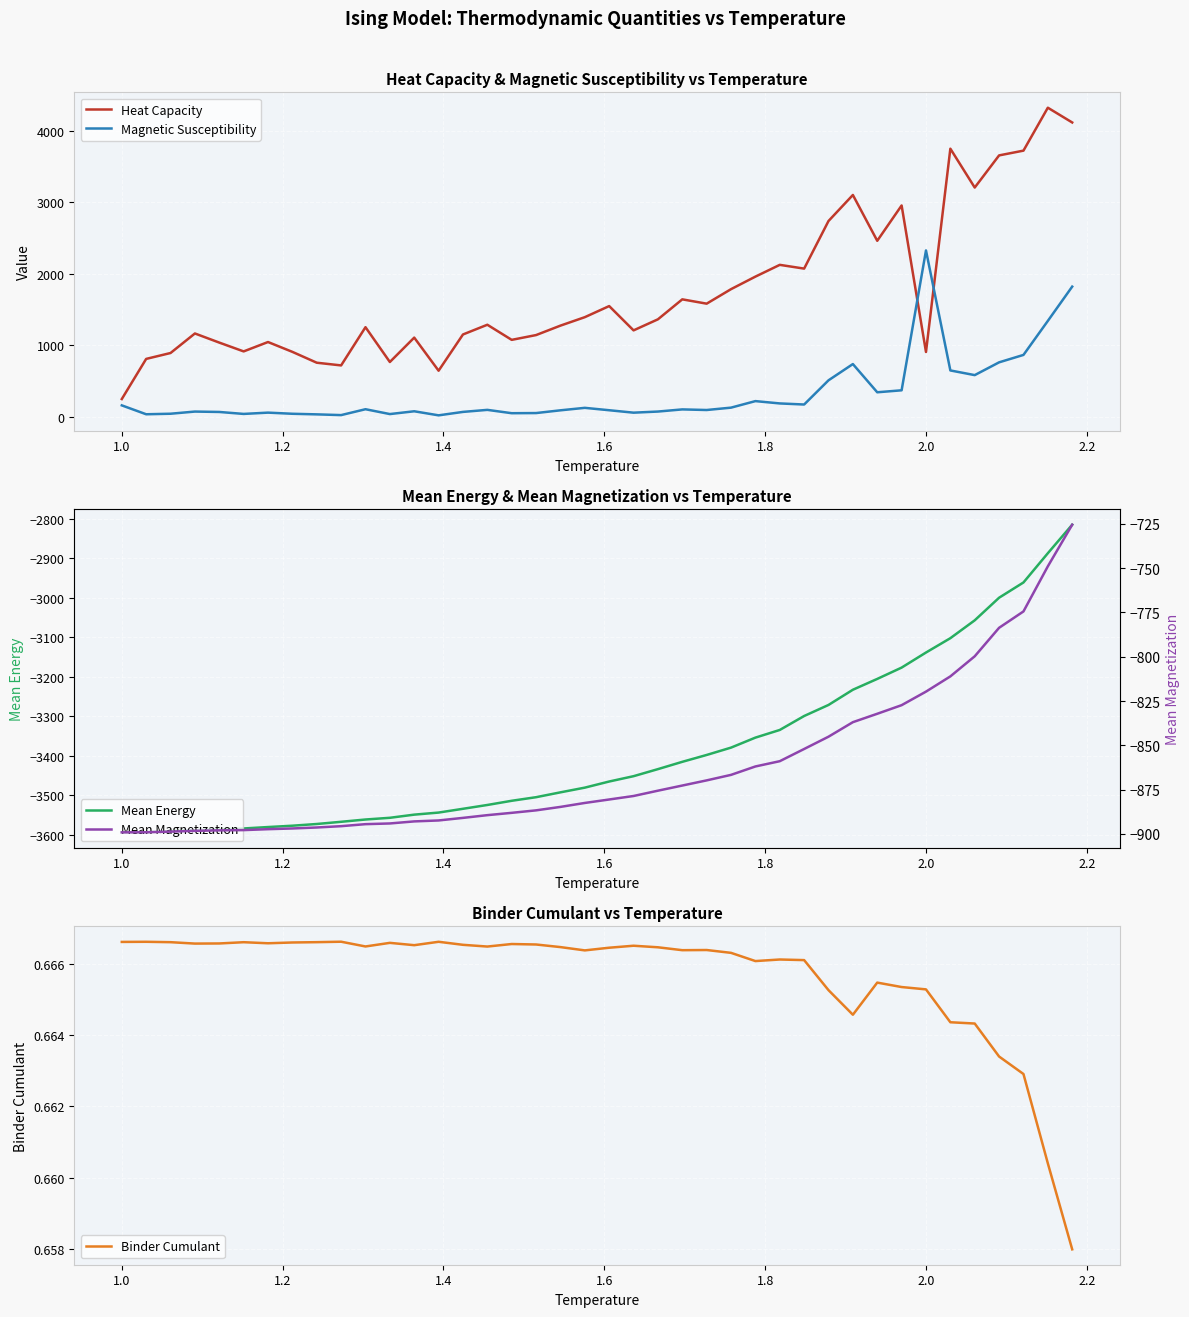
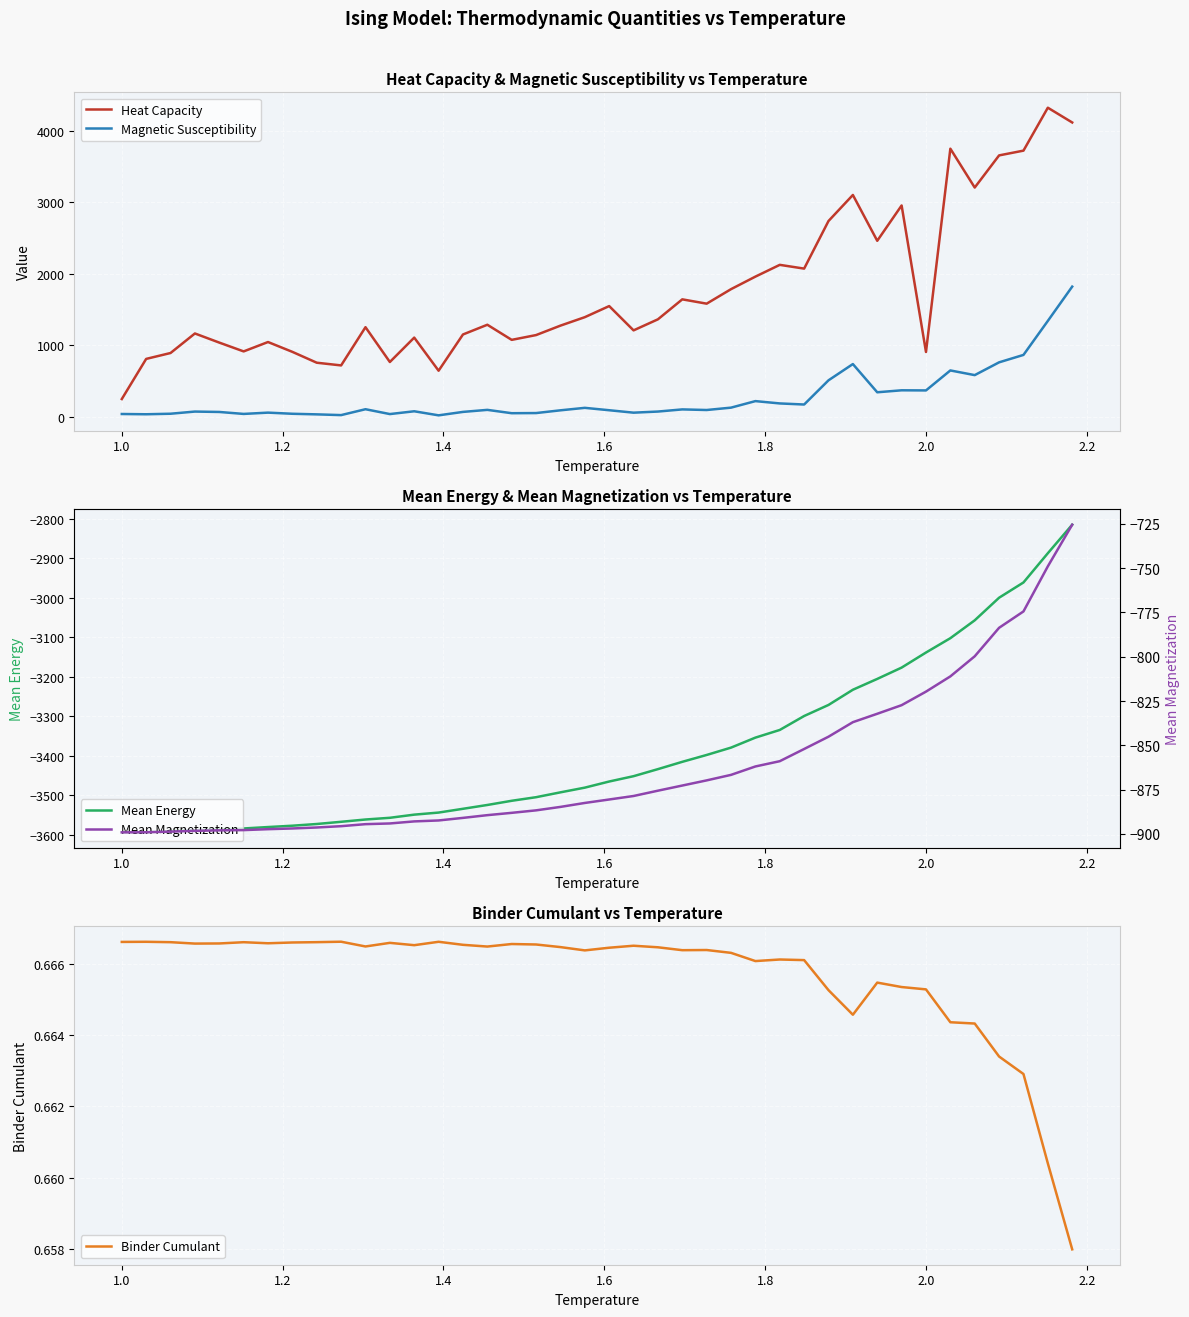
Heat Capacity & Magnetic Susceptibility vs Temperature, Magnetic Susceptibility, 1.0: 200 -> 0
Heat Capacity & Magnetic Susceptibility vs Temperature, Magnetic Susceptibility, 2.0: 2300 -> 400
